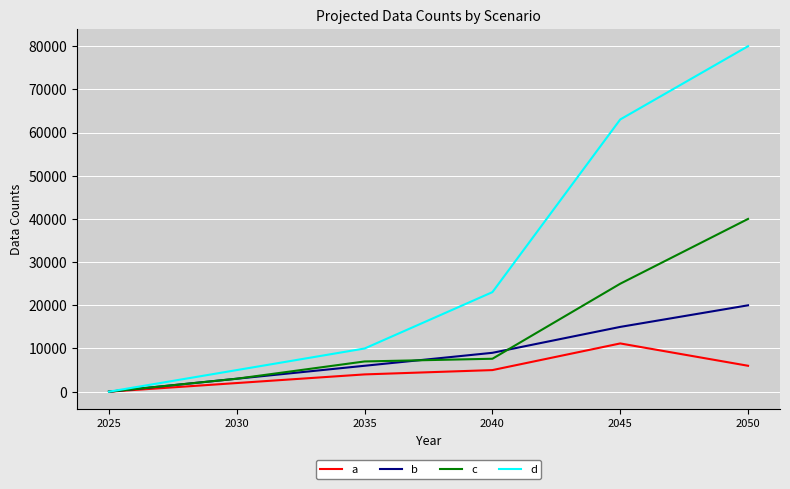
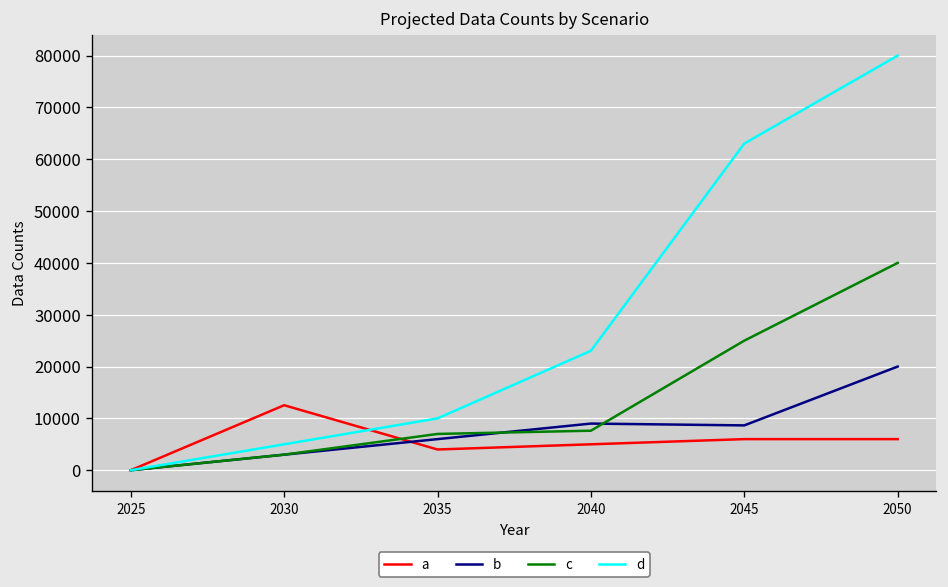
a, 2030: 2000 -> 13000
a, 2045: 11000 -> 6000
b, 2045: 15000 -> 9000
